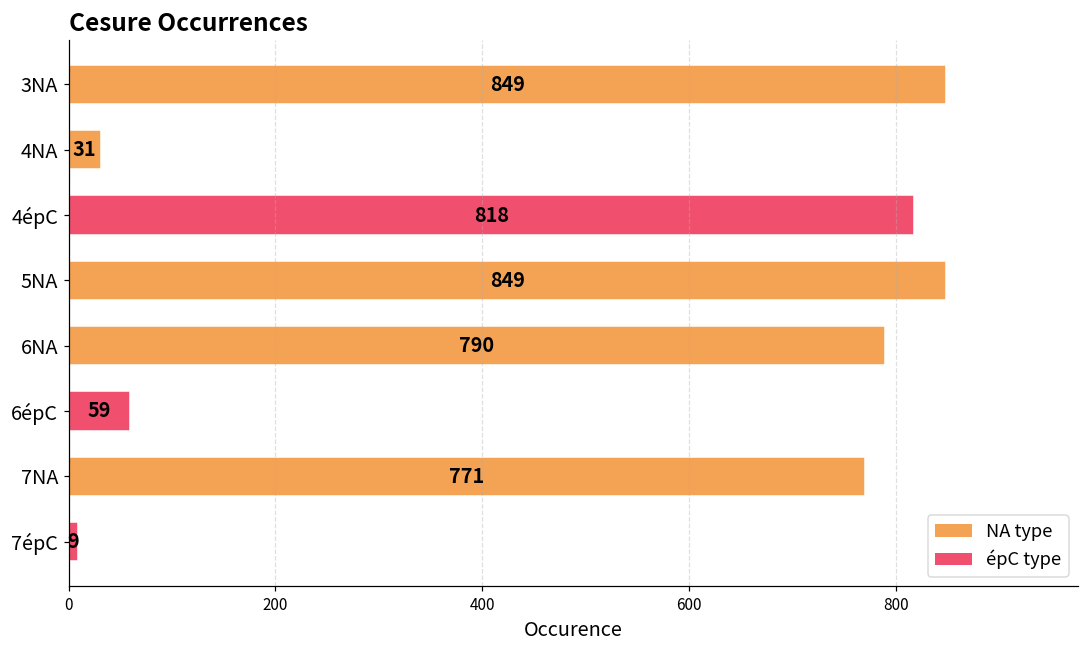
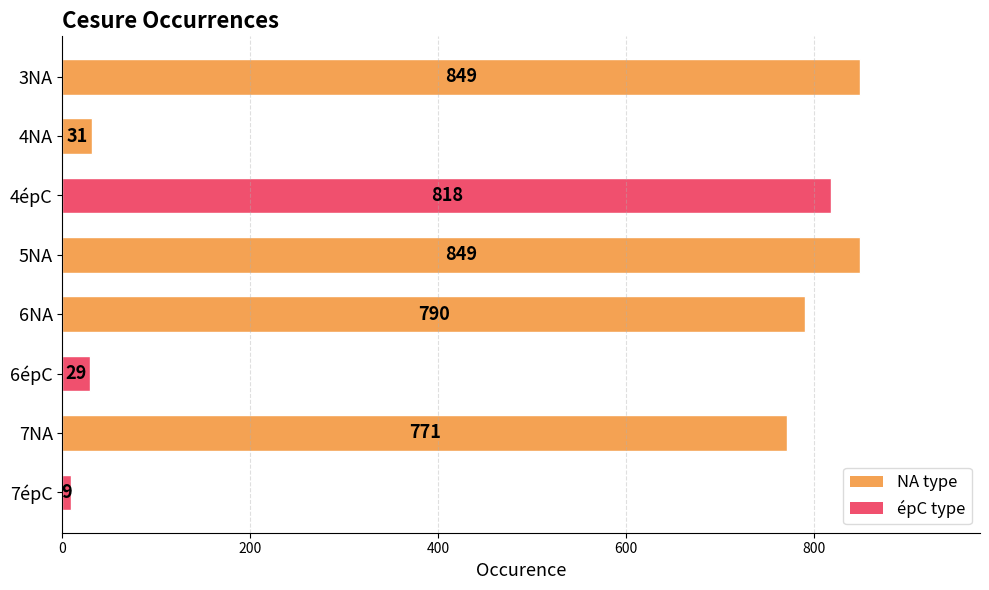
6épC: 59 -> 29
